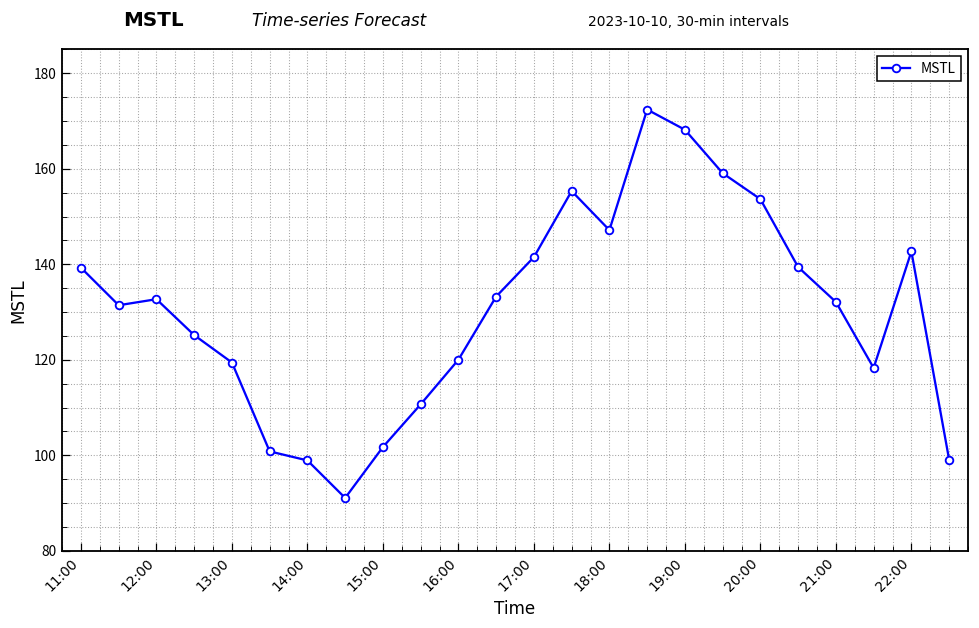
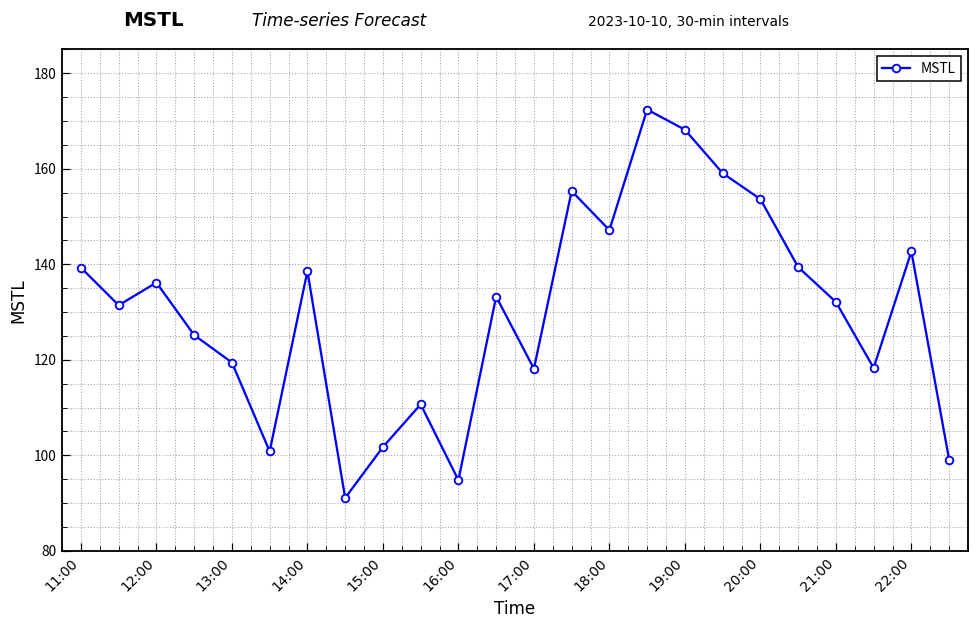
12:00: 133 -> 136
14:00: 99 -> 139
16:00: 120 -> 95
17:00: 142 -> 118
